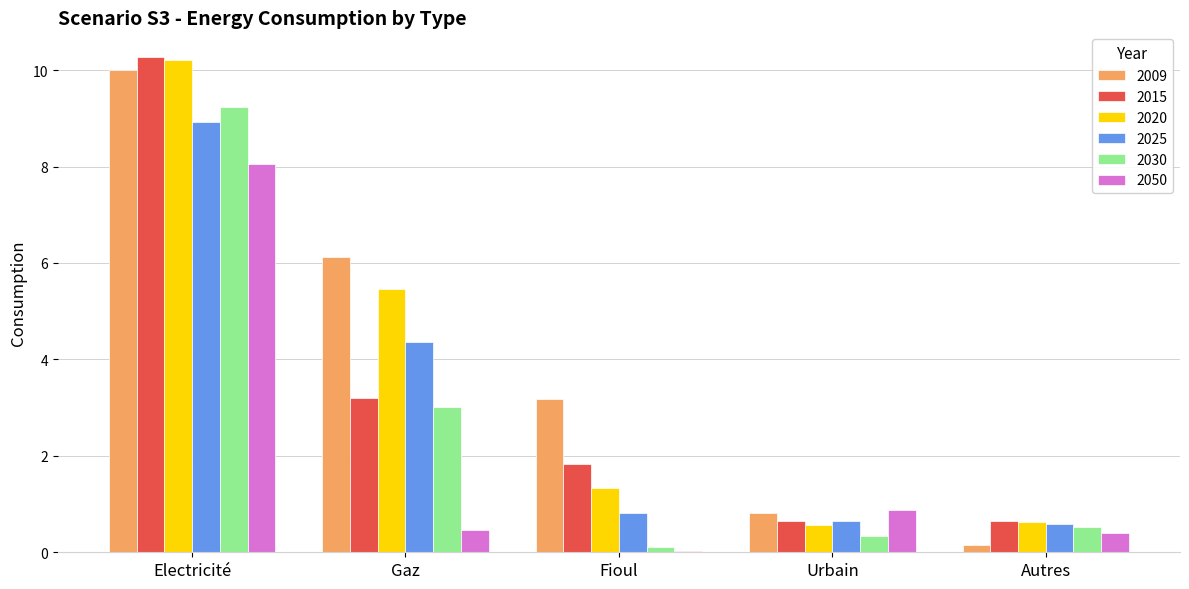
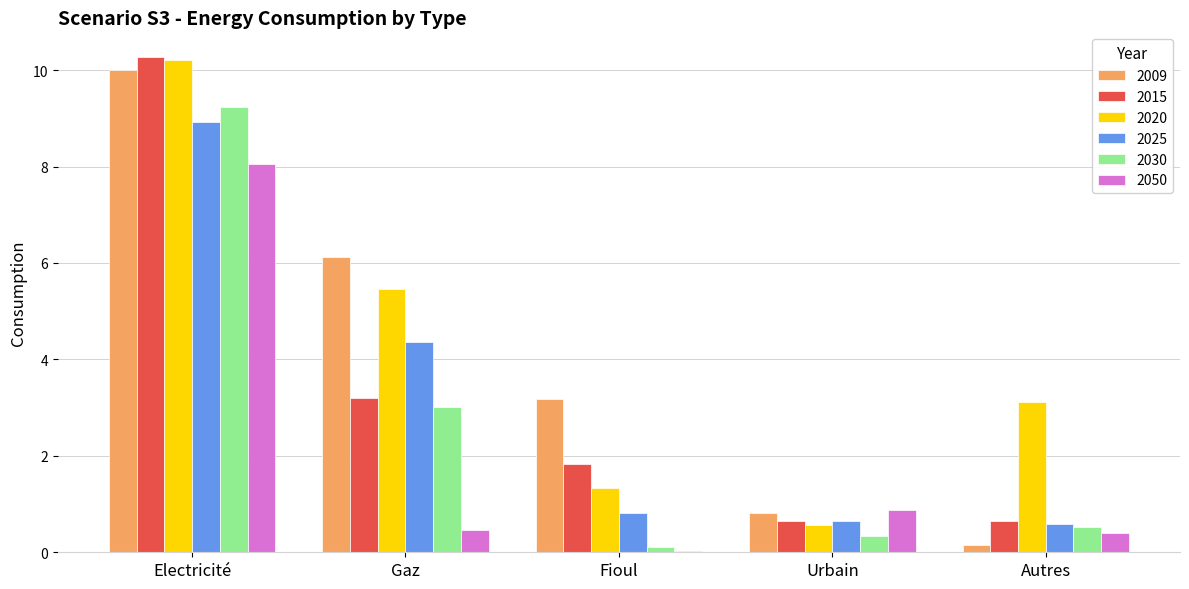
2020, Autres: 0.6 -> 3.1
